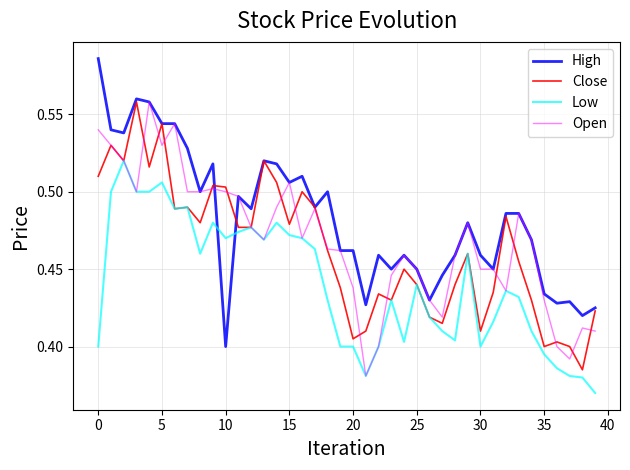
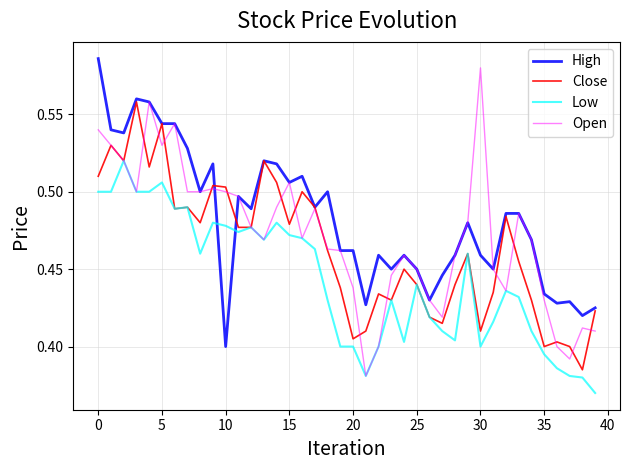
Low, 0: 0.4 -> 0.5
Low, 10: 0.470 -> 0.478
Open, 30: 0.45 -> 0.58
